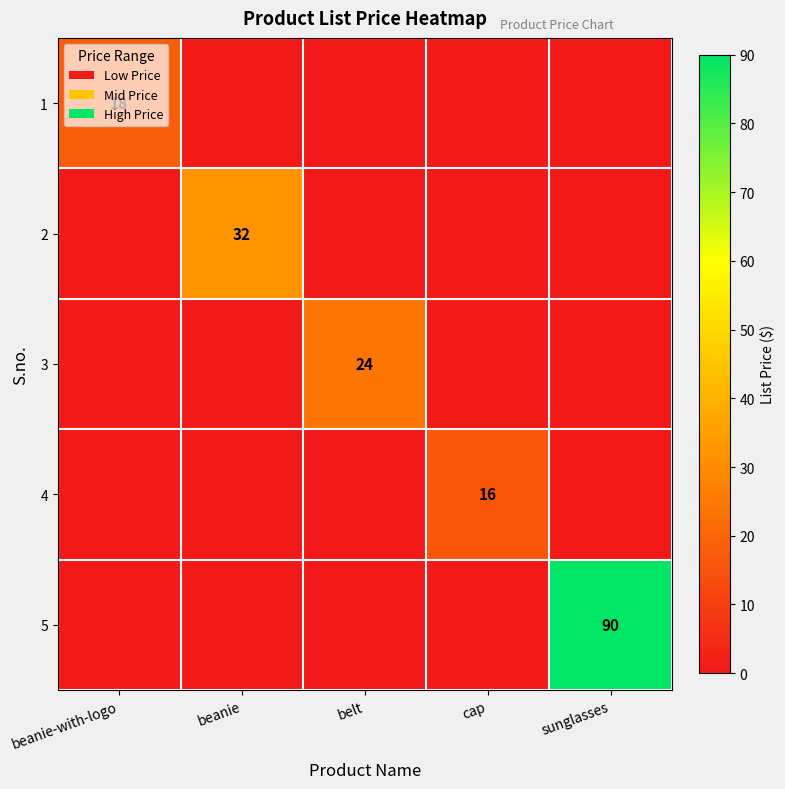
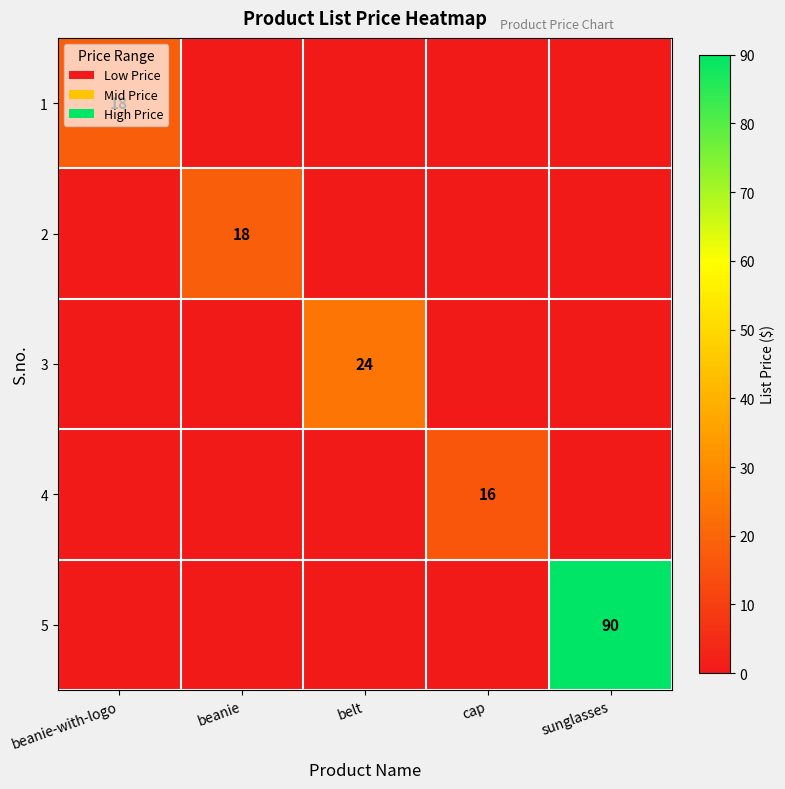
2, beanie: 32 -> 18
